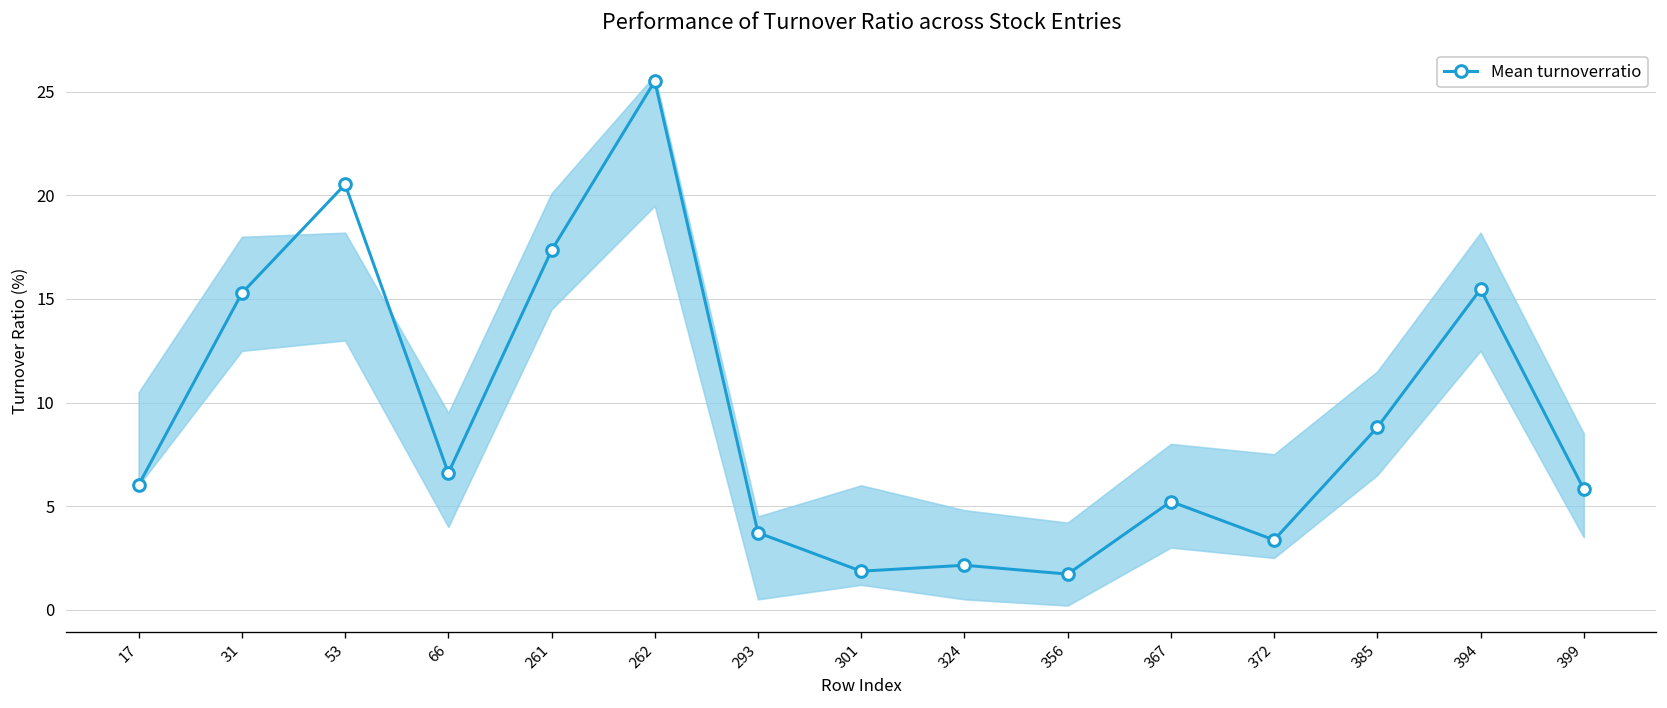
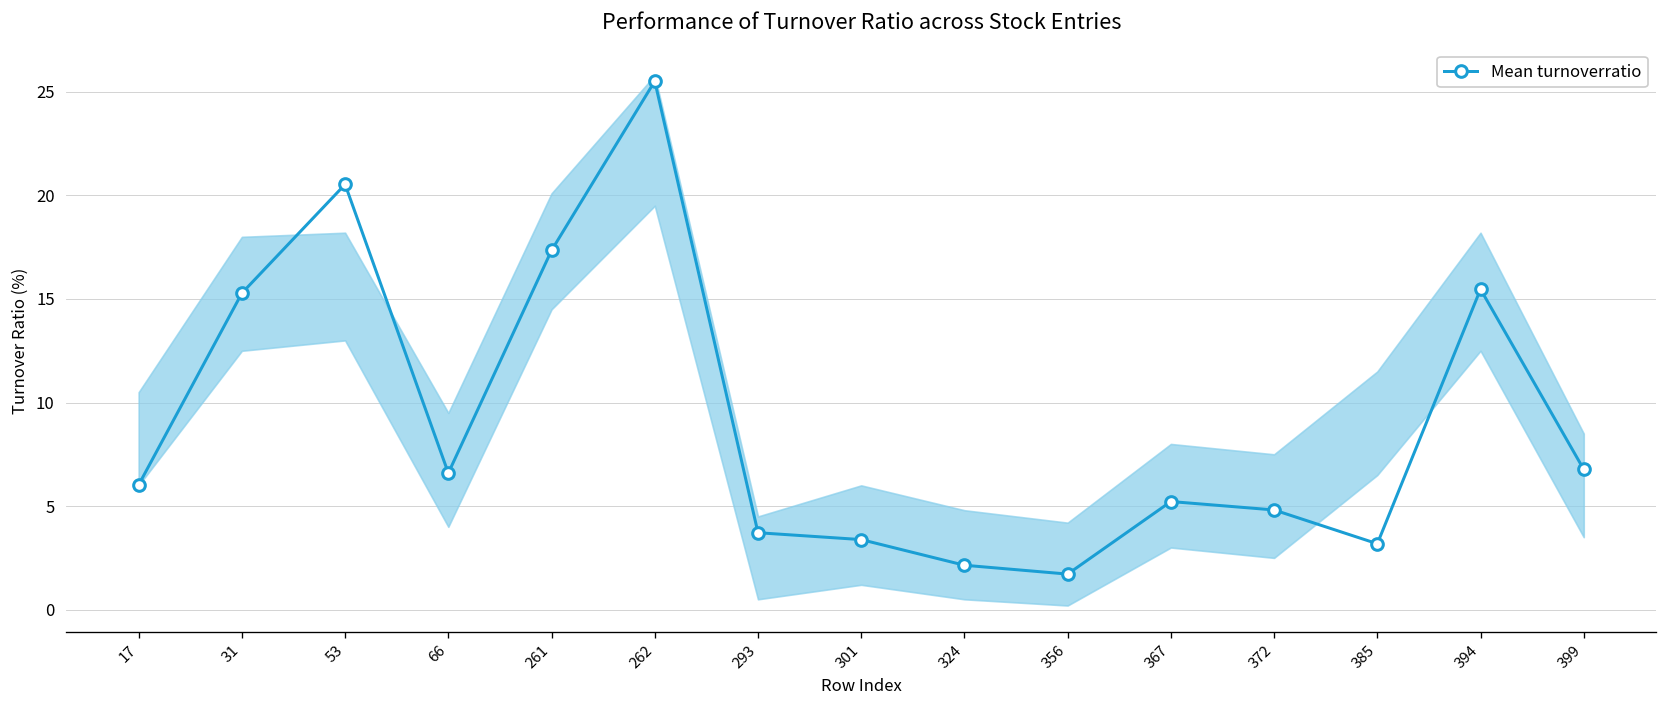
Mean turnoverratio, 301: 1.9 -> 3.4
Mean turnoverratio, 372: 3.4 -> 4.8
Mean turnoverratio, 385: 8.8 -> 3.2
Mean turnoverratio, 399: 5.8 -> 6.8
